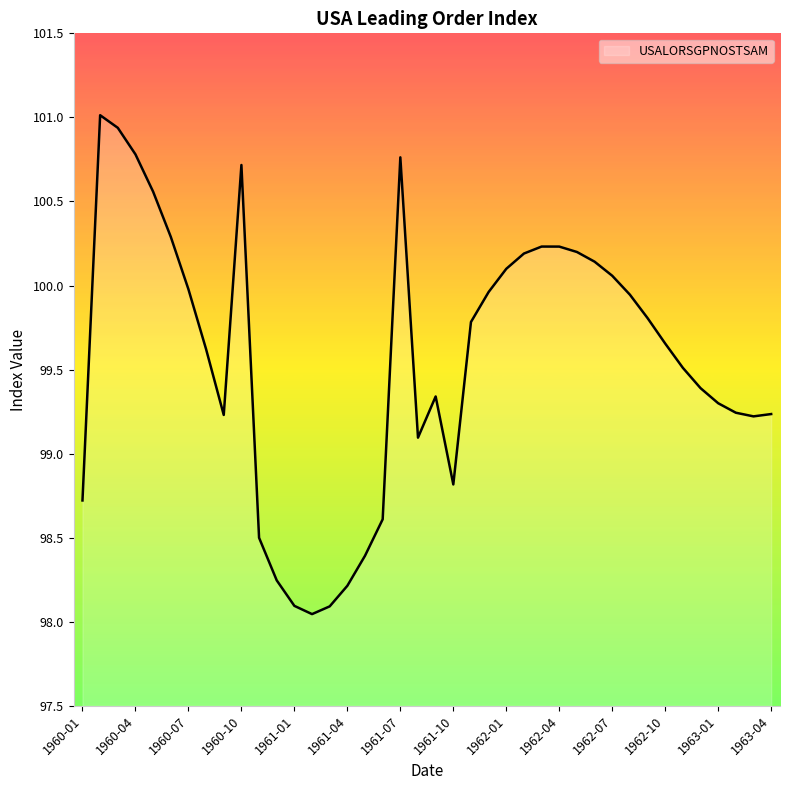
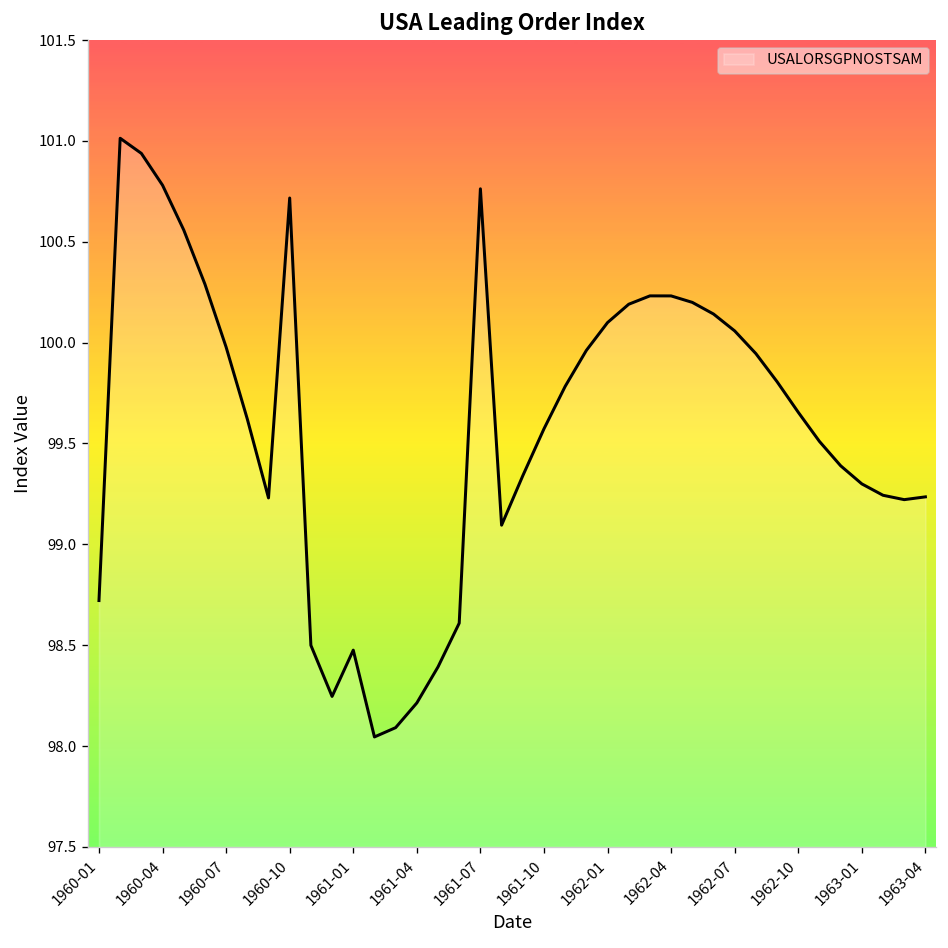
1961-01: 98.09 -> 98.48
1961-10: 98.82 -> 99.57
